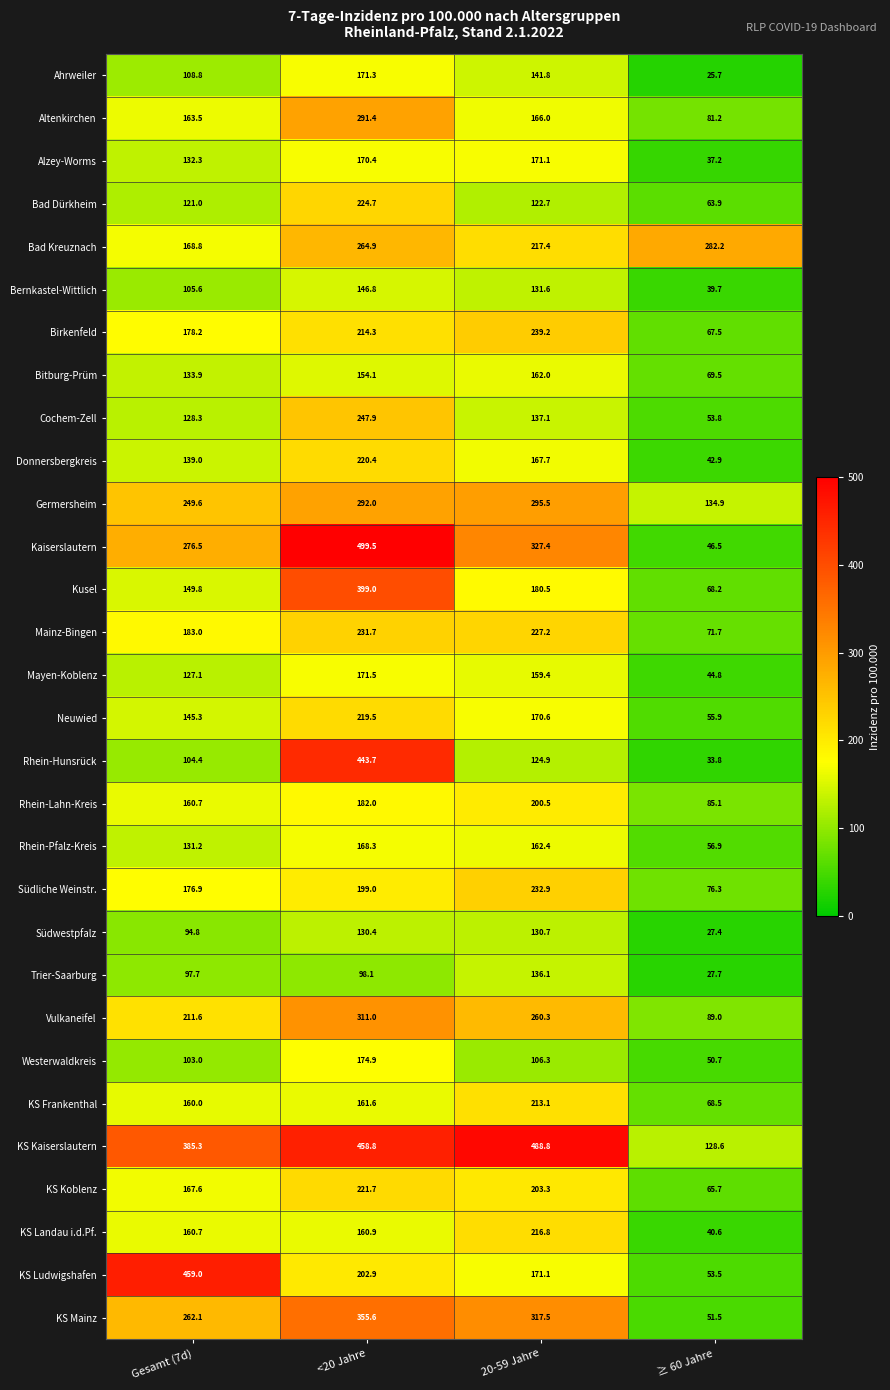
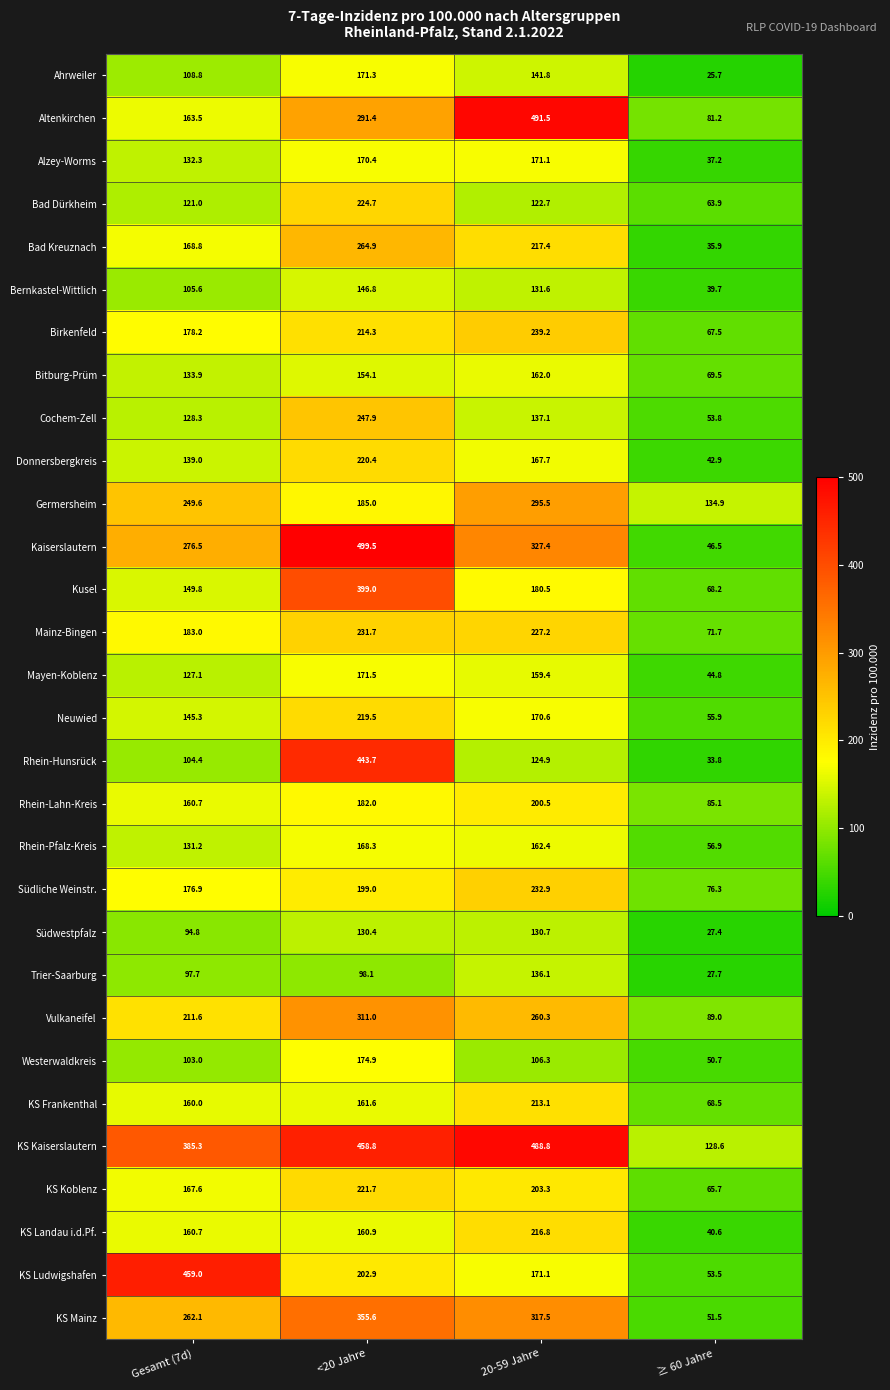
Altenkirchen, 20-59 Jahre: 166.0 -> 491.5
Bad Kreuznach, ≥ 60 Jahre: 282.2 -> 35.9
Germersheim, <20 Jahre: 292.0 -> 185.0
